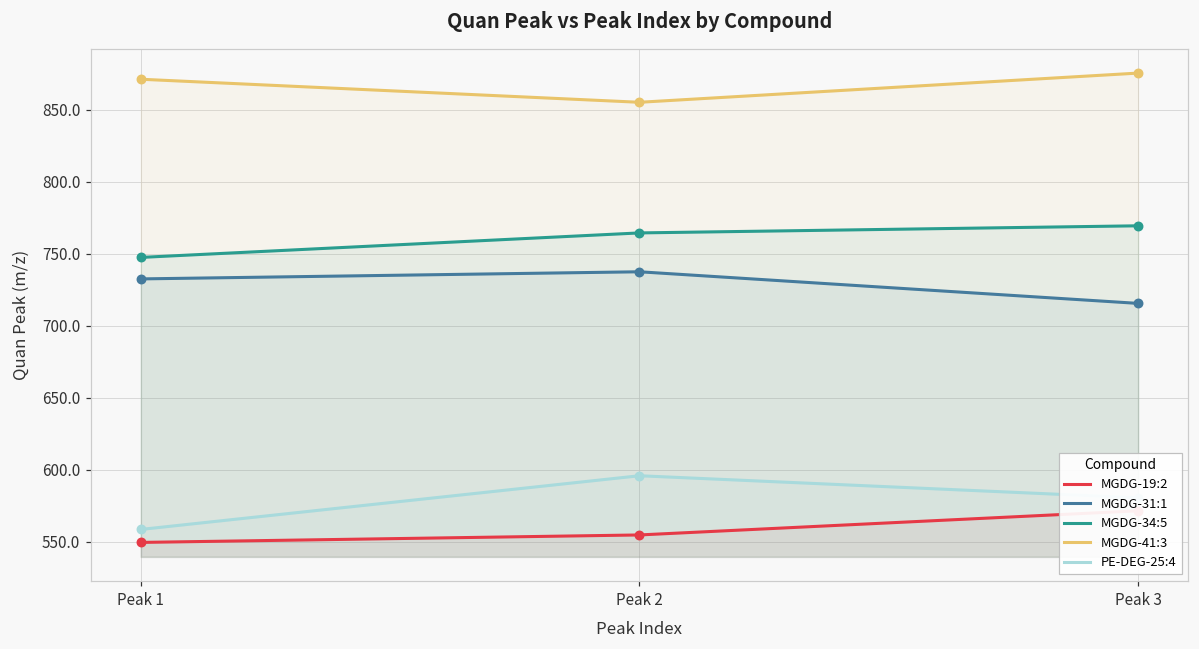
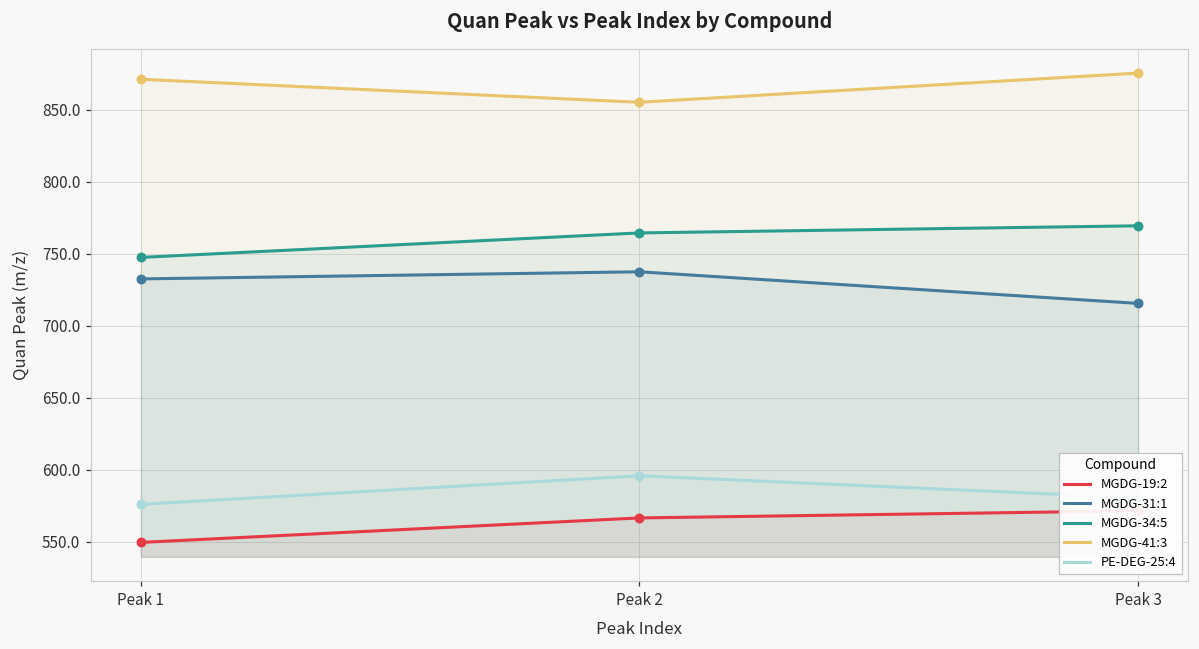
PE-DEG-25:4, Peak 1: 558 -> 576
MGDG-19:2, Peak 2: 555 -> 566
